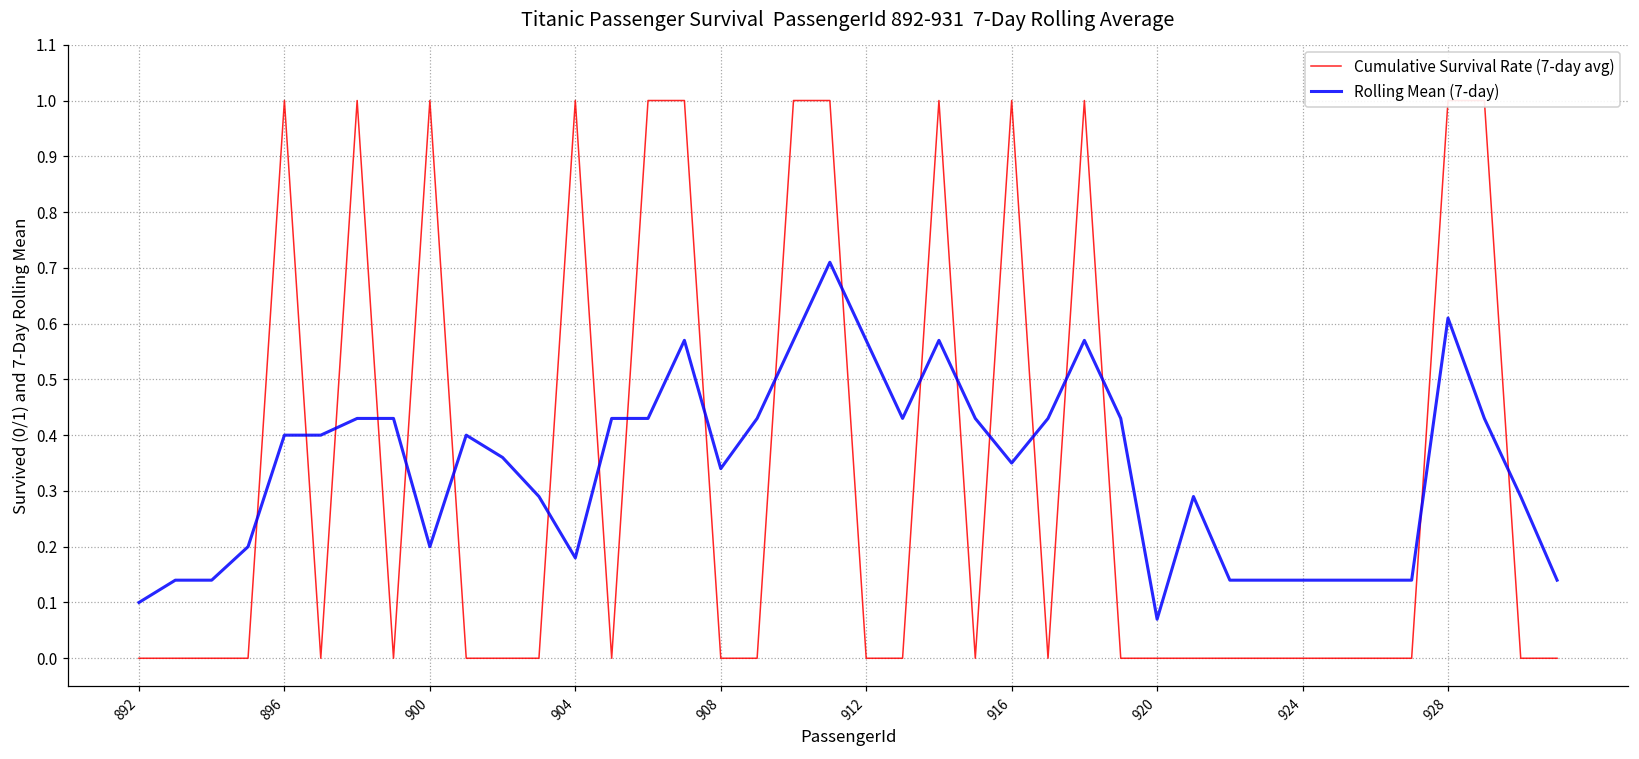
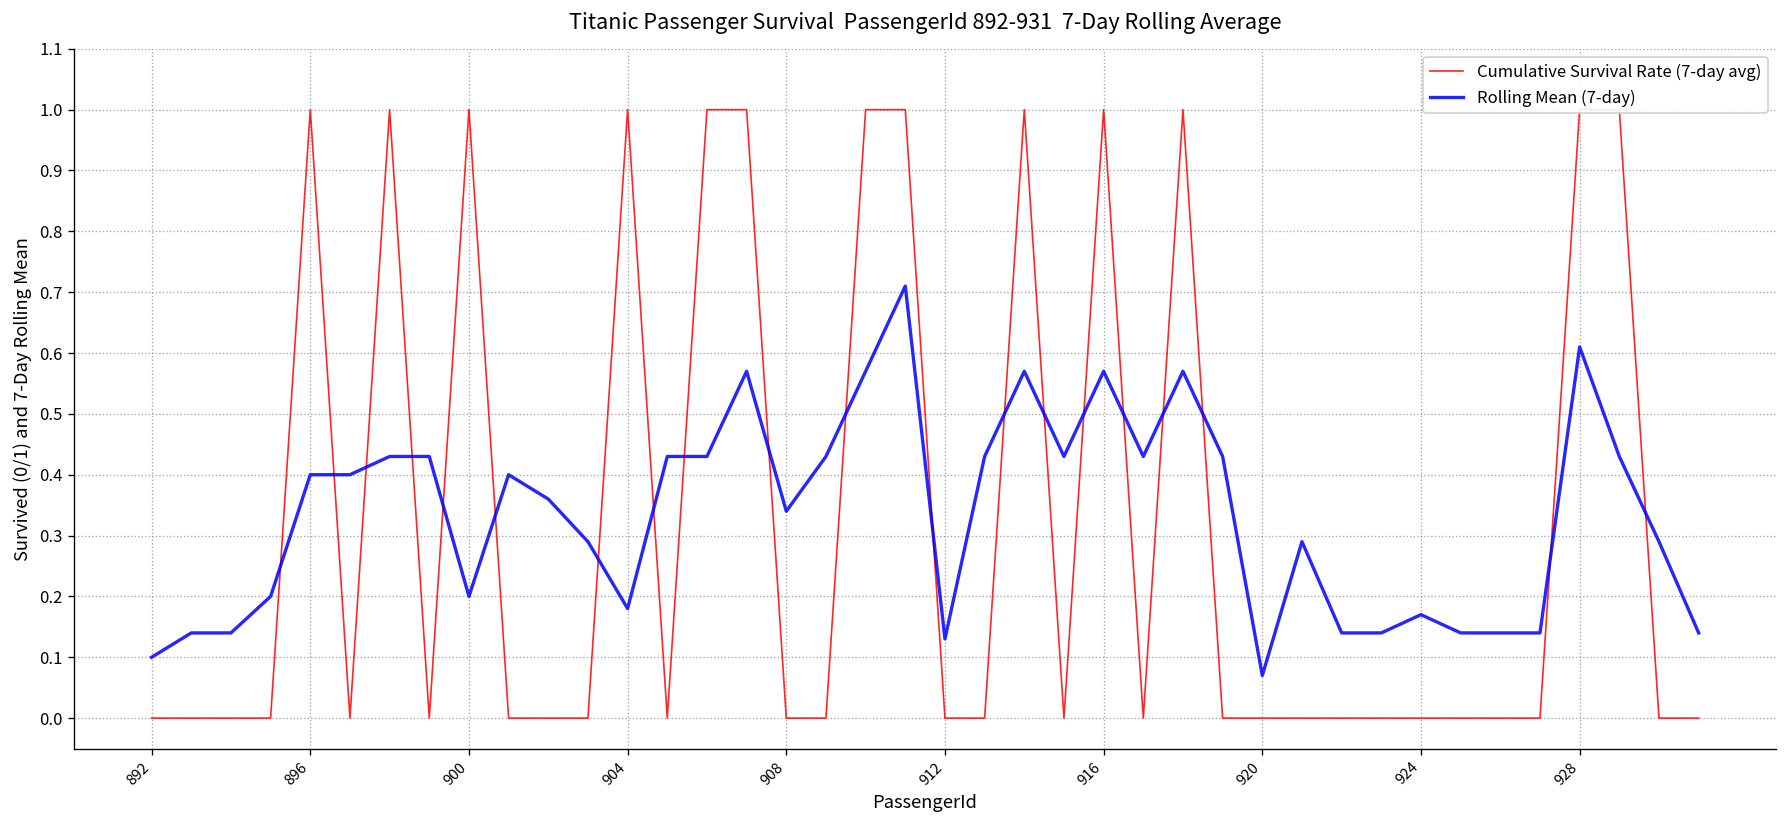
Rolling Mean (7-day), 912: 0.57 -> 0.13
Rolling Mean (7-day), 916: 0.35 -> 0.57
Rolling Mean (7-day), 924: 0.14 -> 0.17
